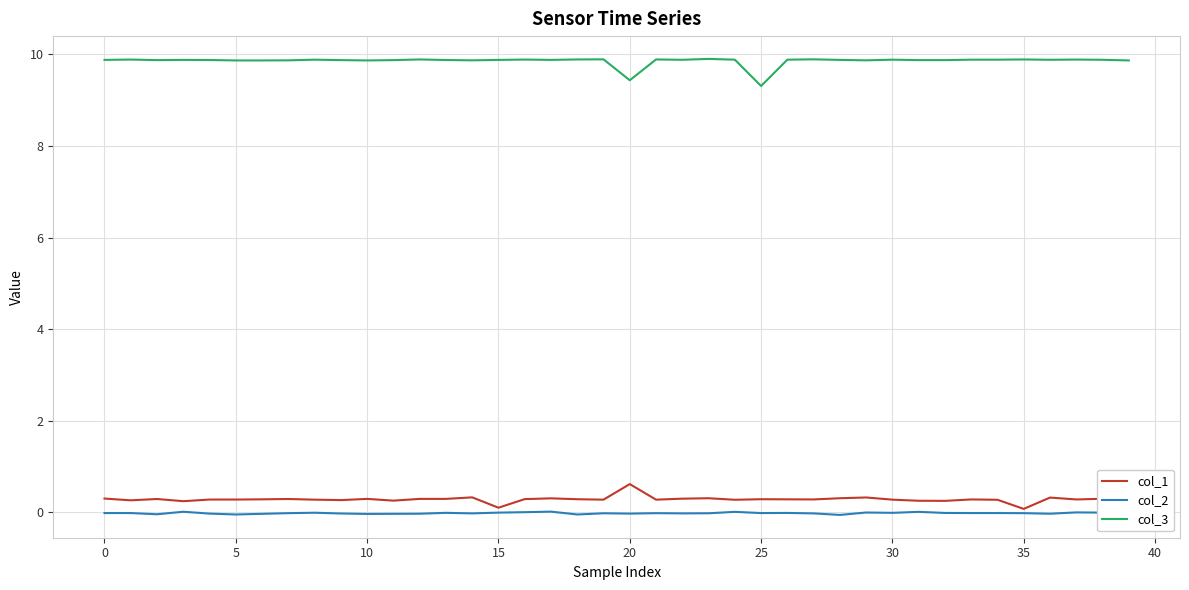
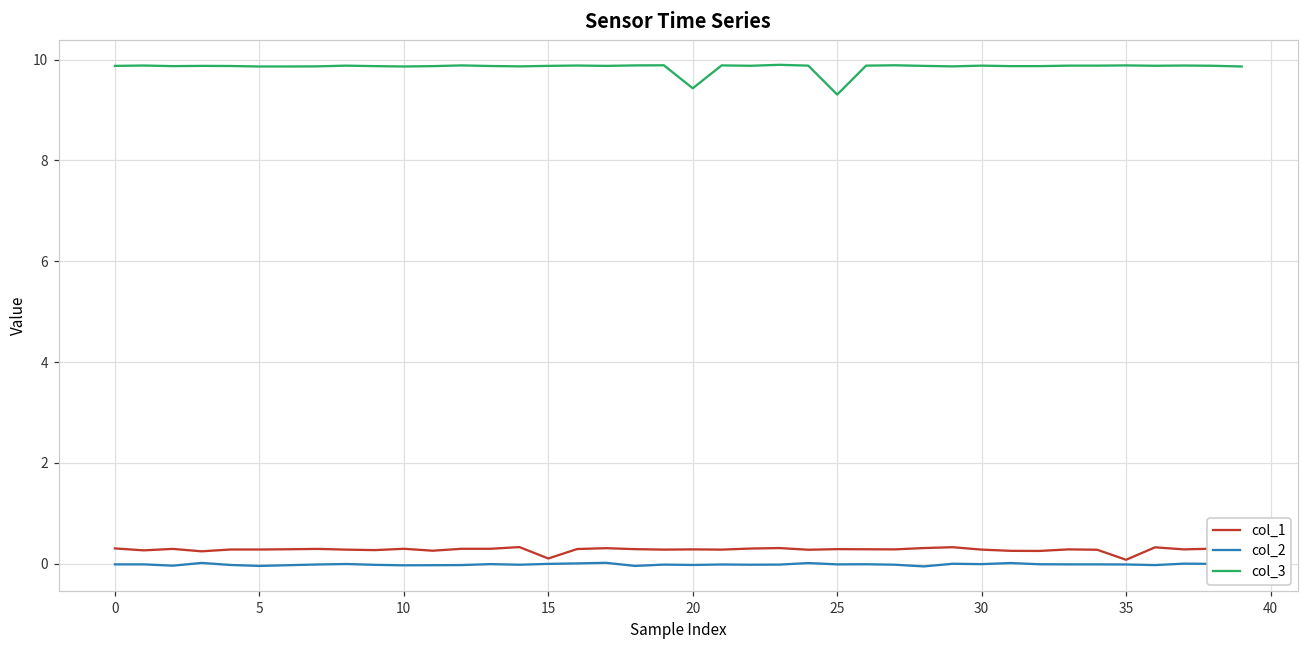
col_1, 20: 0.6 -> 0.3
